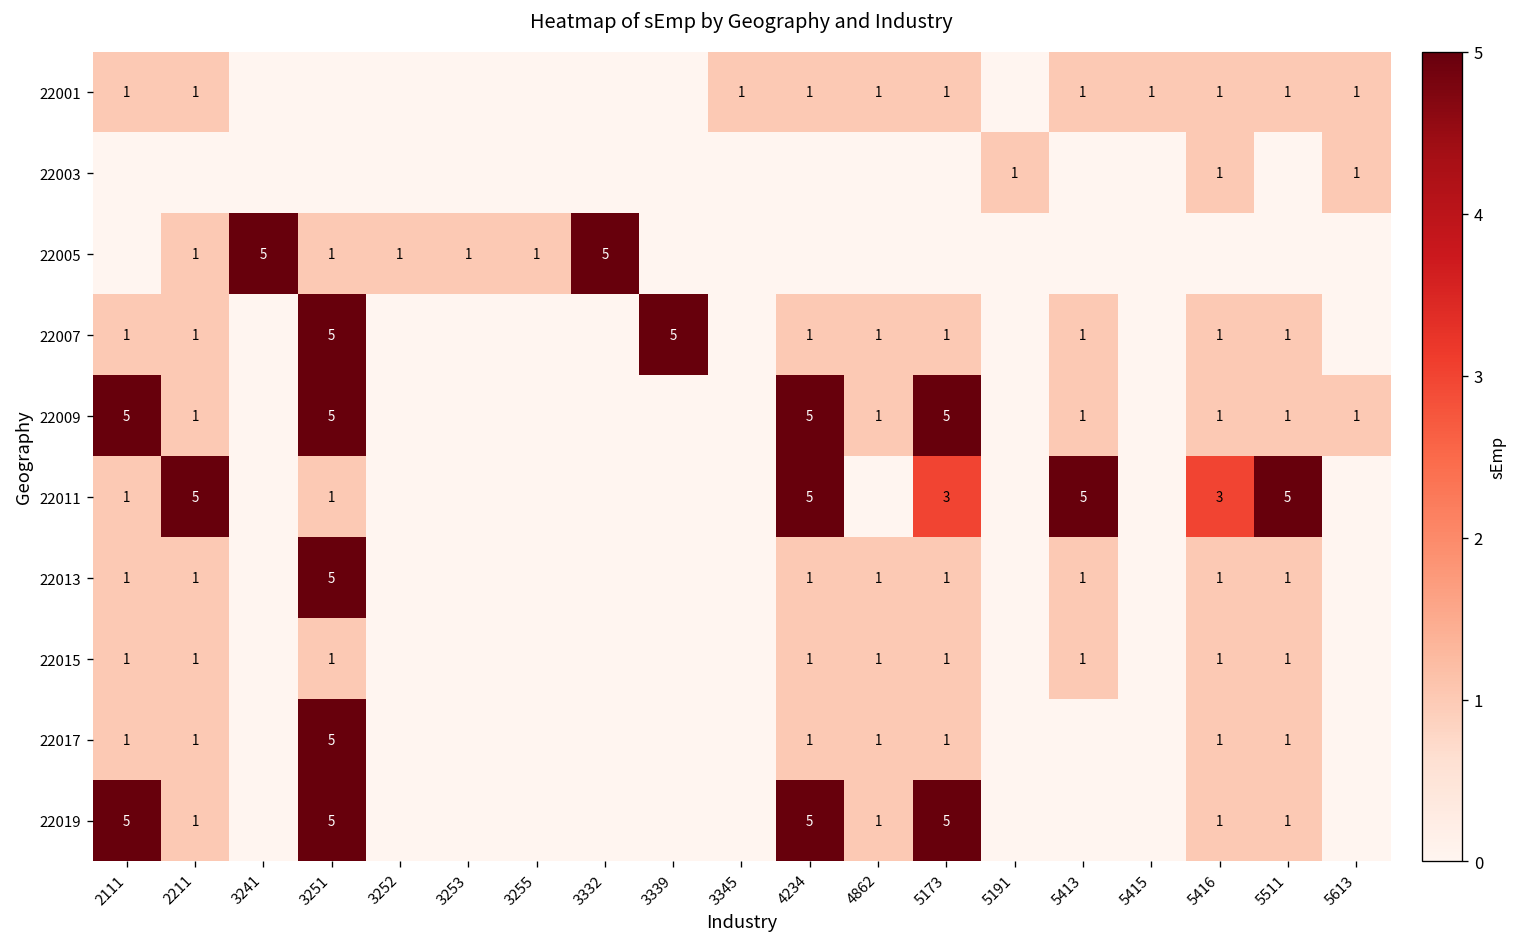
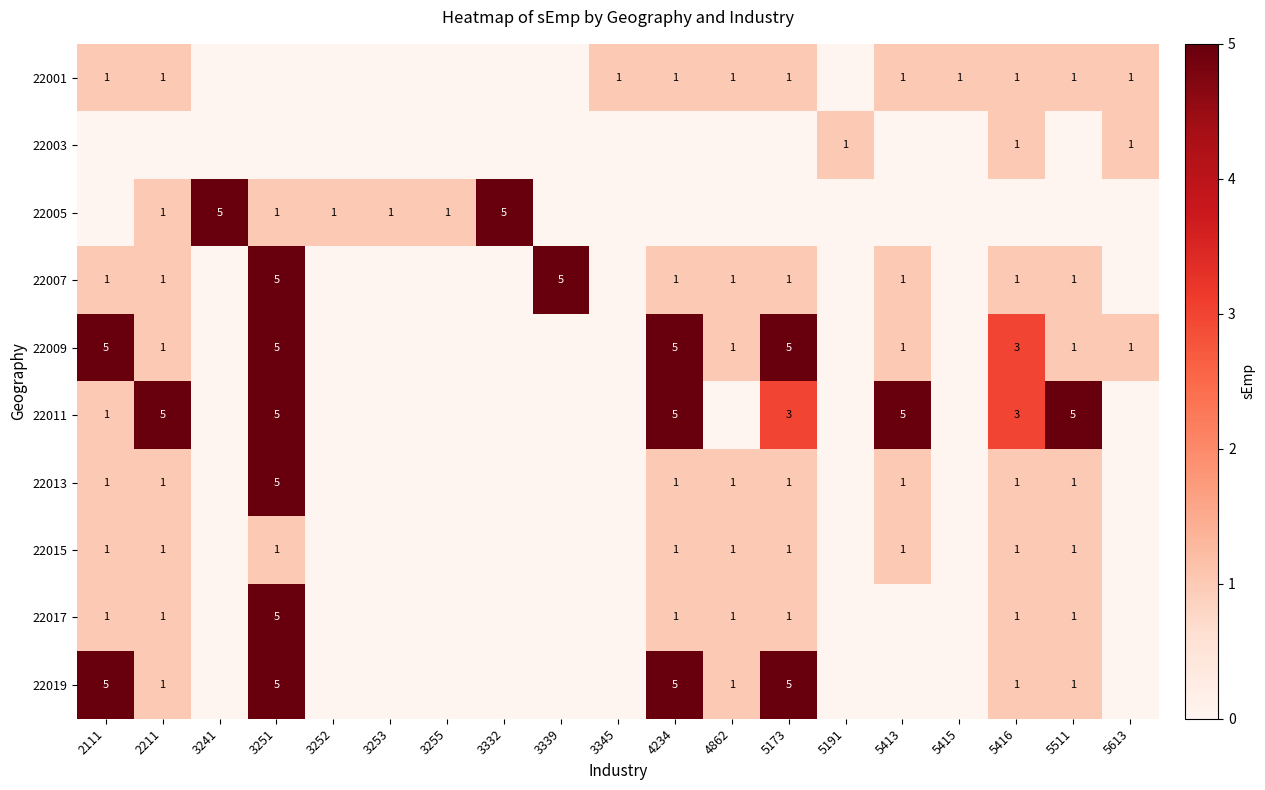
22009, 5416: 1 -> 3
22011, 3251: 1 -> 5
